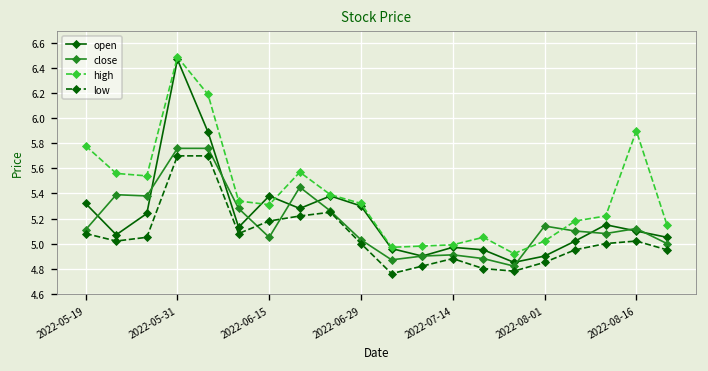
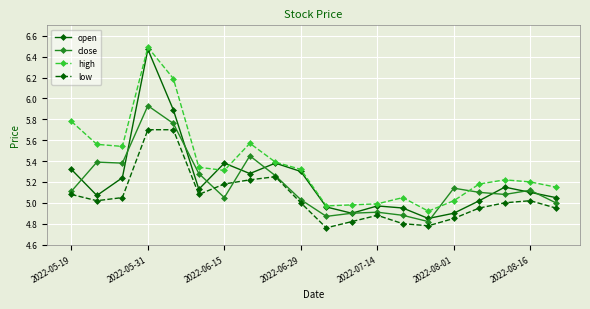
close, 2022-05-31: 5.76 -> 5.93
high, 2022-08-16: 5.9 -> 5.2
